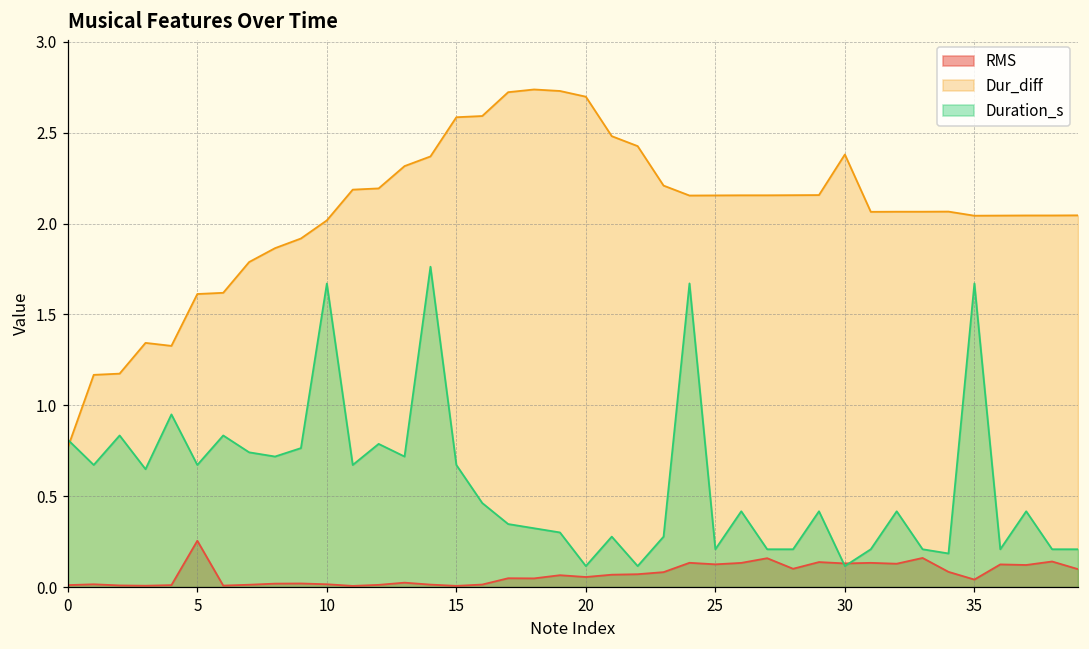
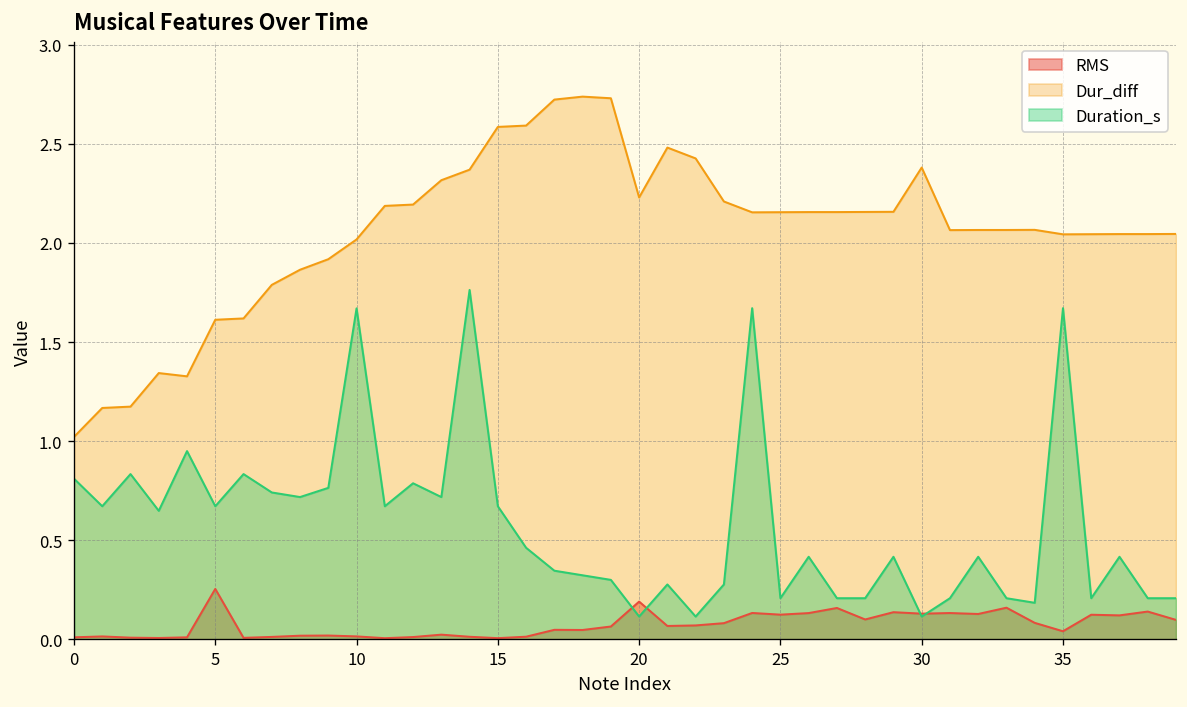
Dur_diff, 0: 0.77 -> 1.02
RMS, 20: 0.06 -> 0.19
Dur_diff, 20: 2.70 -> 2.23
